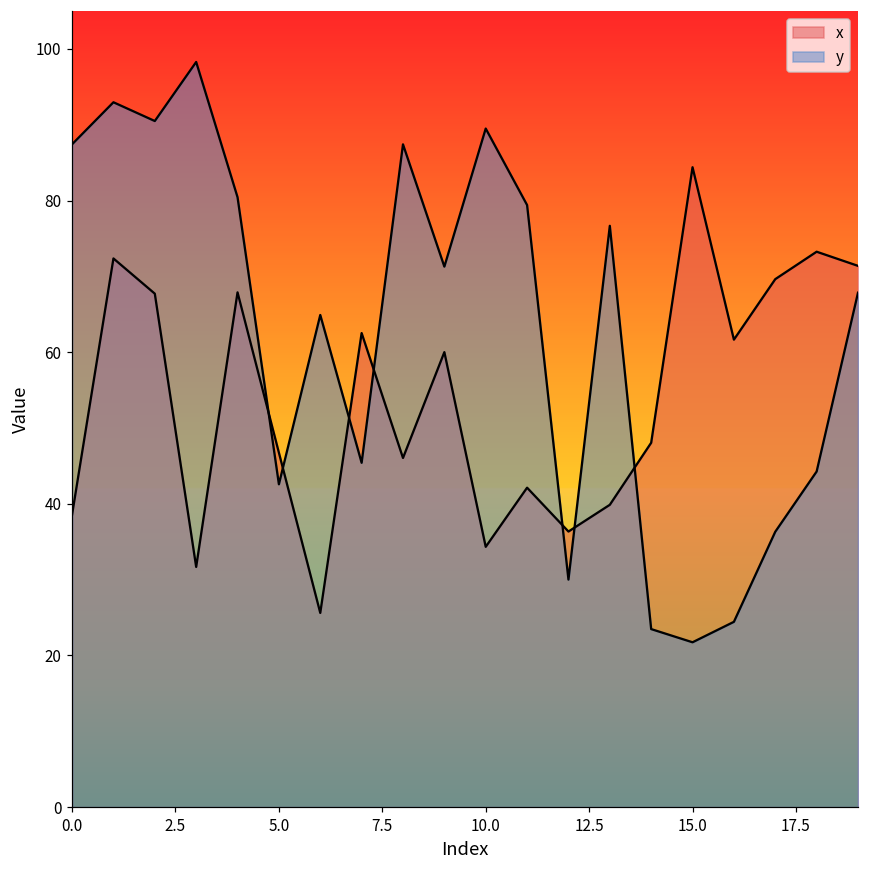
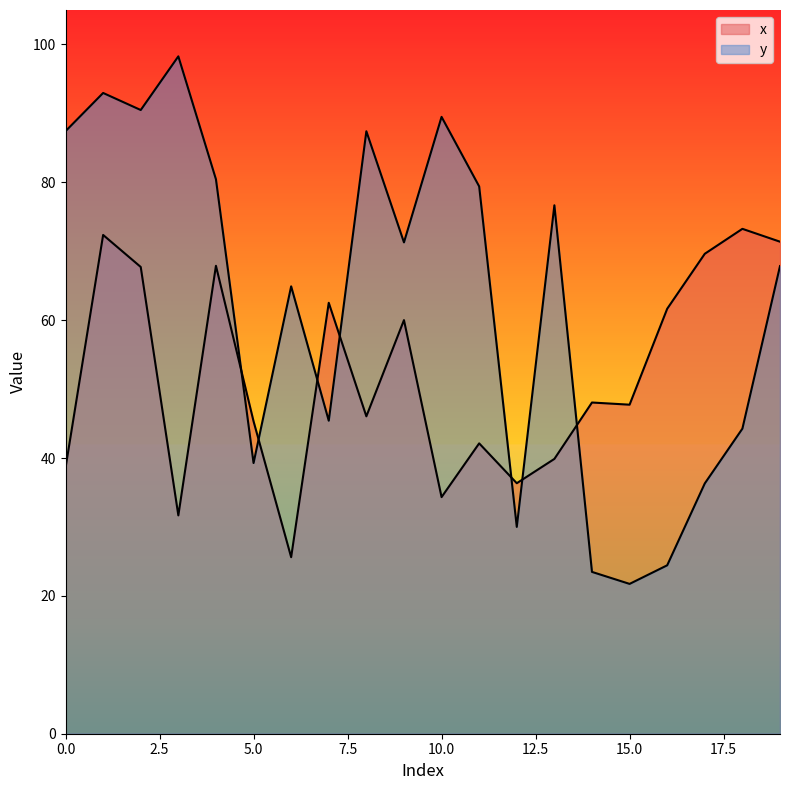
x, 5.0: 47 -> 45
y, 5.0: 43 -> 39
x, 15.0: 84 -> 48
